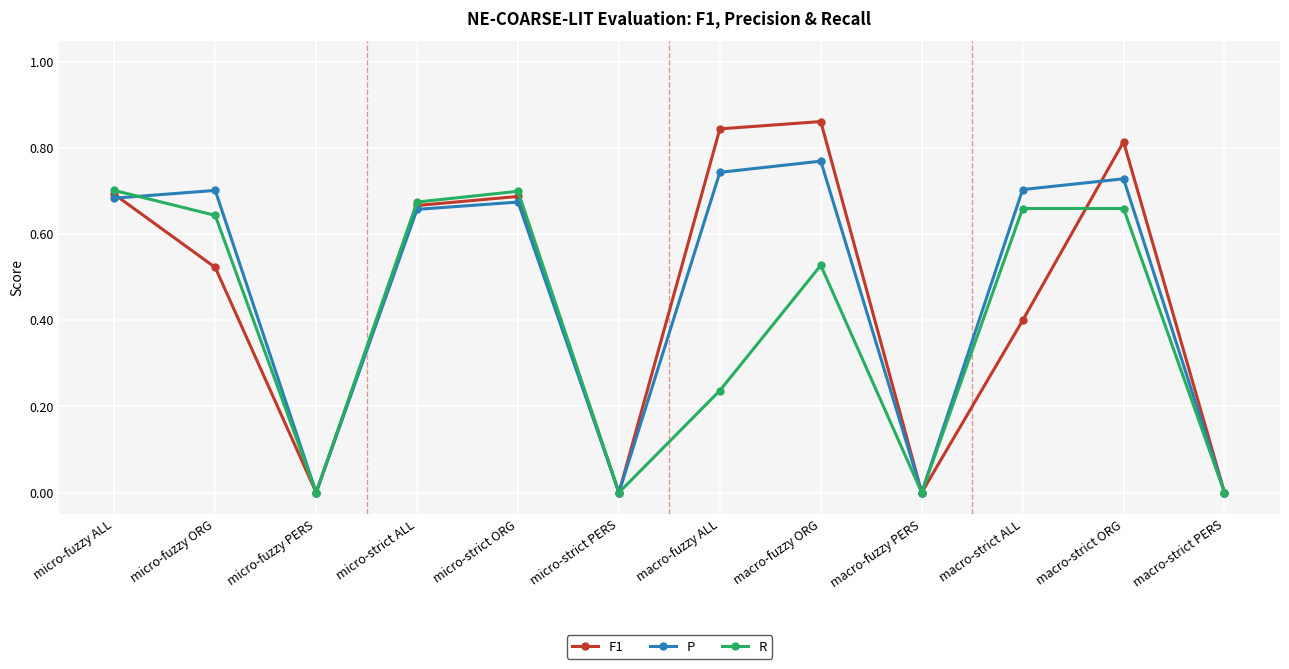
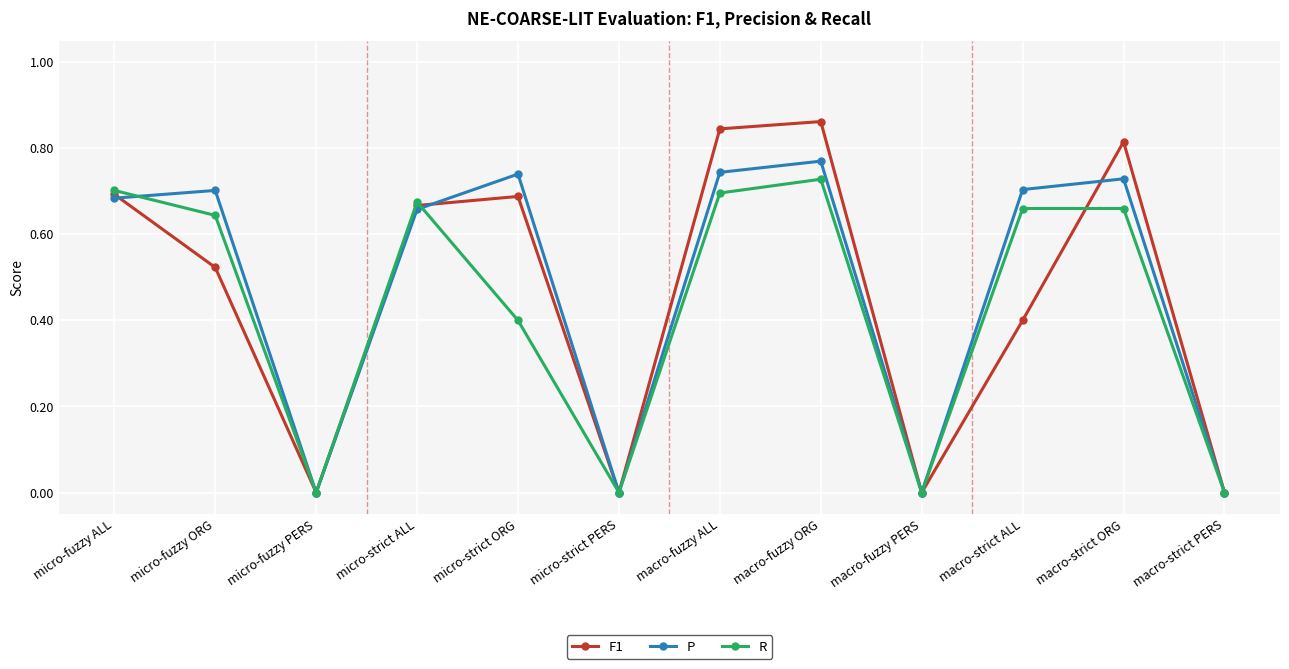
P, micro-strict ORG: 0.68 -> 0.74
R, micro-strict ORG: 0.7 -> 0.4
R, macro-fuzzy ALL: 0.24 -> 0.70
R, macro-fuzzy ORG: 0.53 -> 0.73
